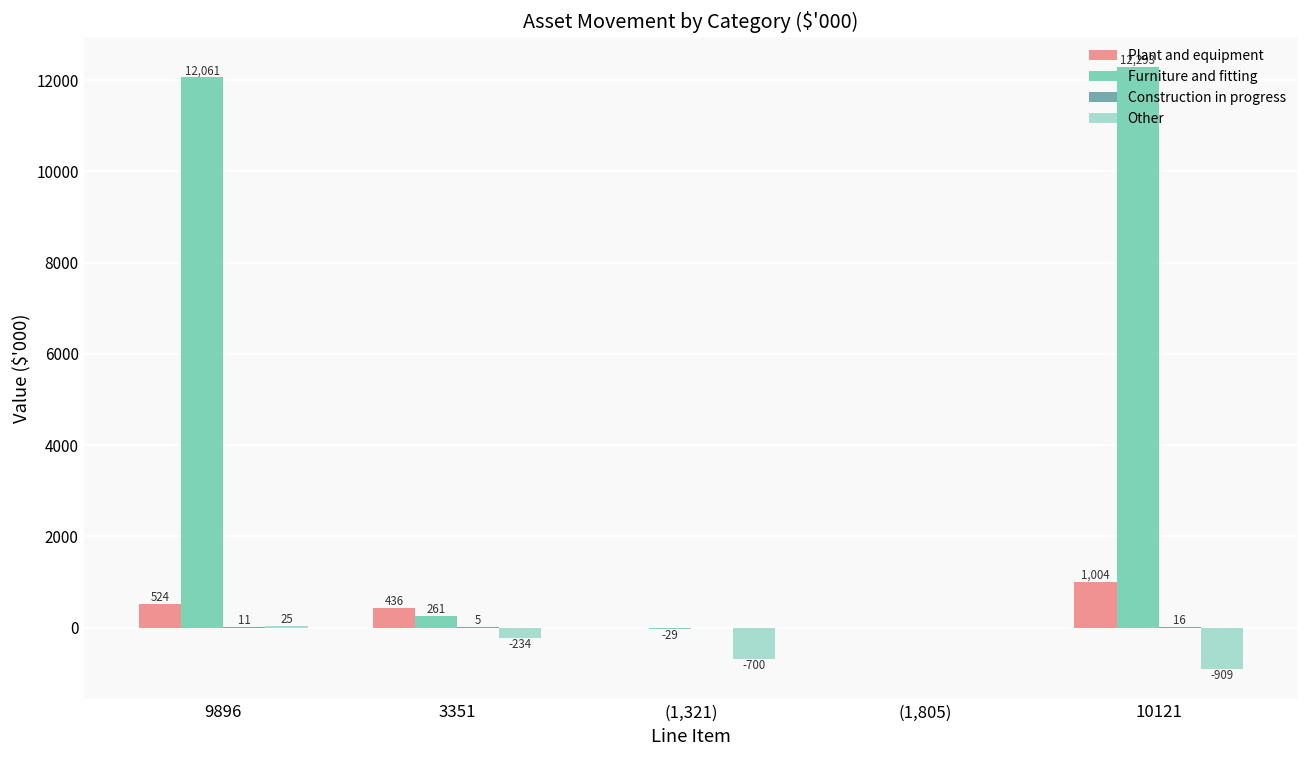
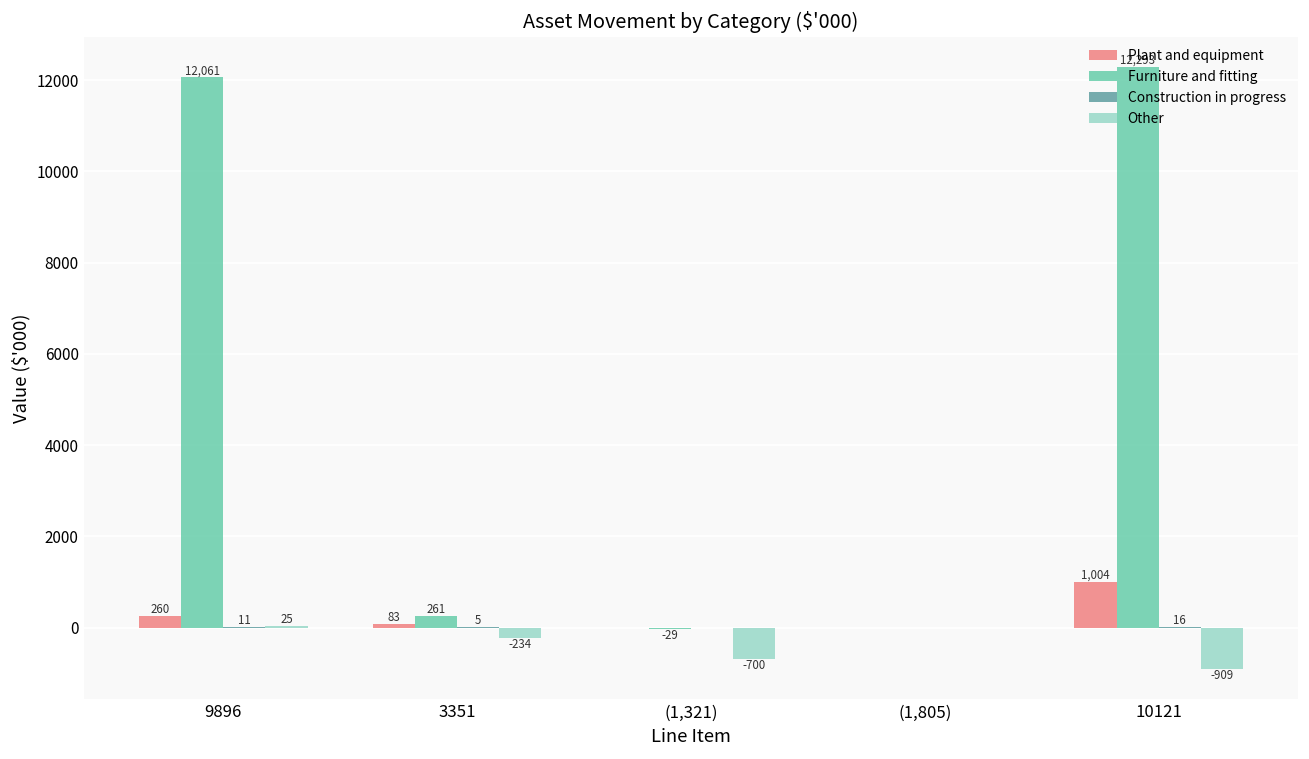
Plant and equipment, 9896: 524 -> 260
Plant and equipment, 3351: 436 -> 83
